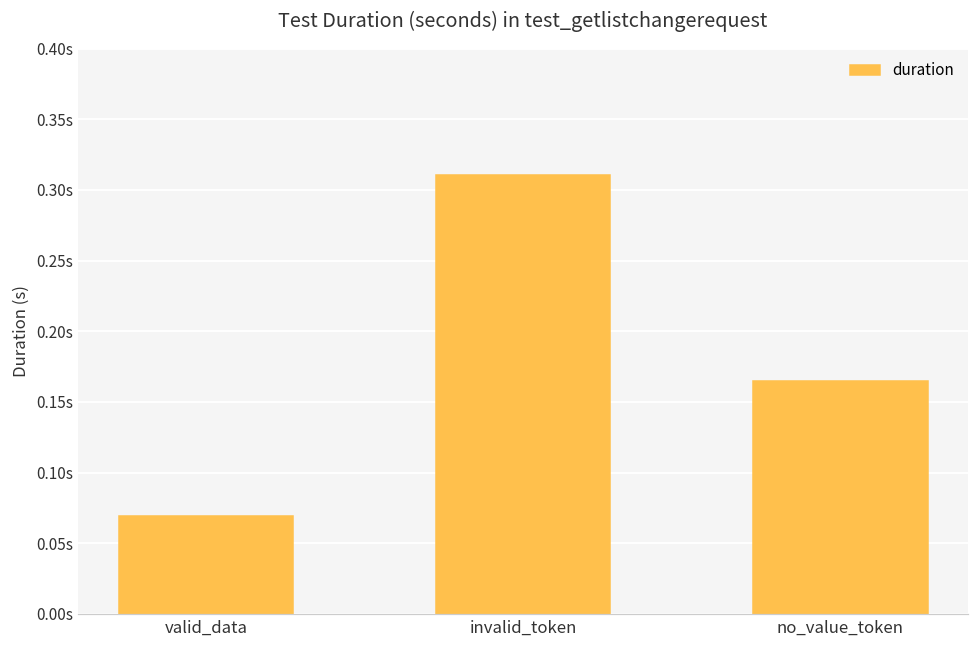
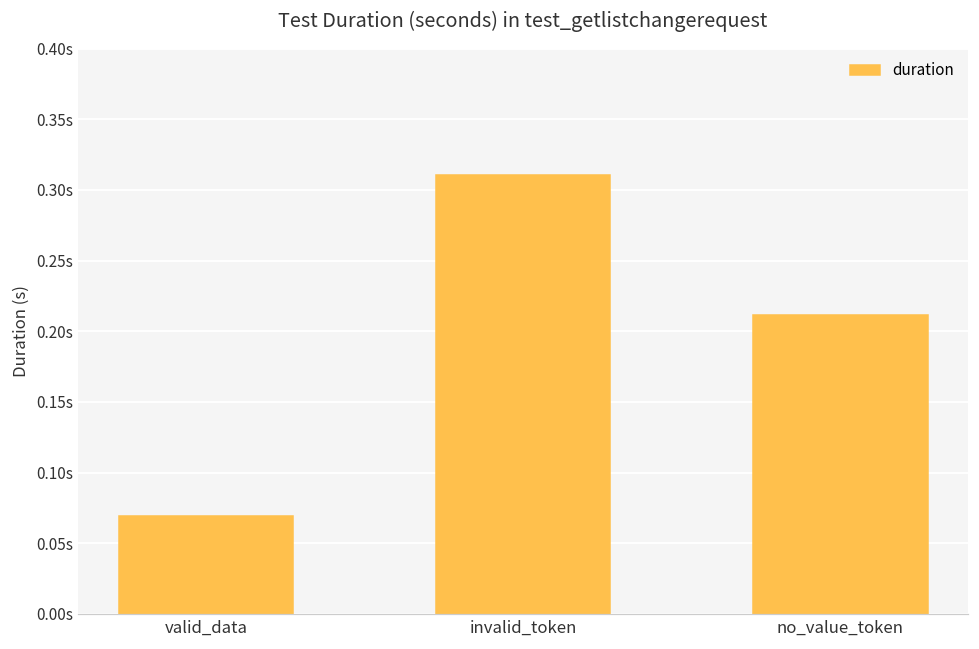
no_value_token: 0.165s -> 0.211s
